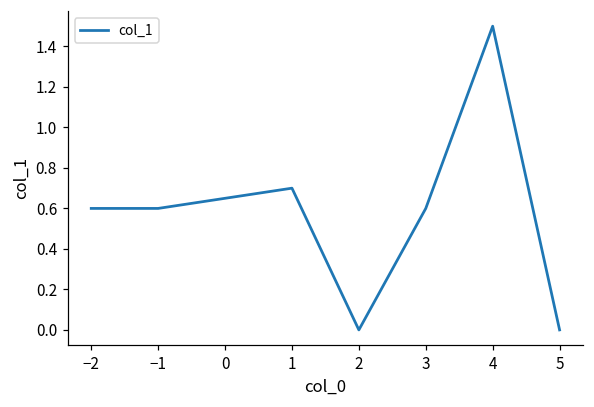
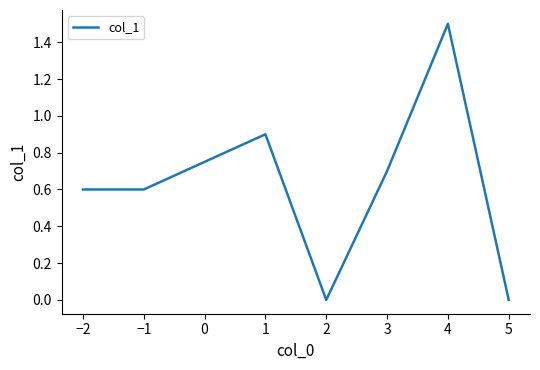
1: 0.7 -> 0.9
3: 0.6 -> 0.7
